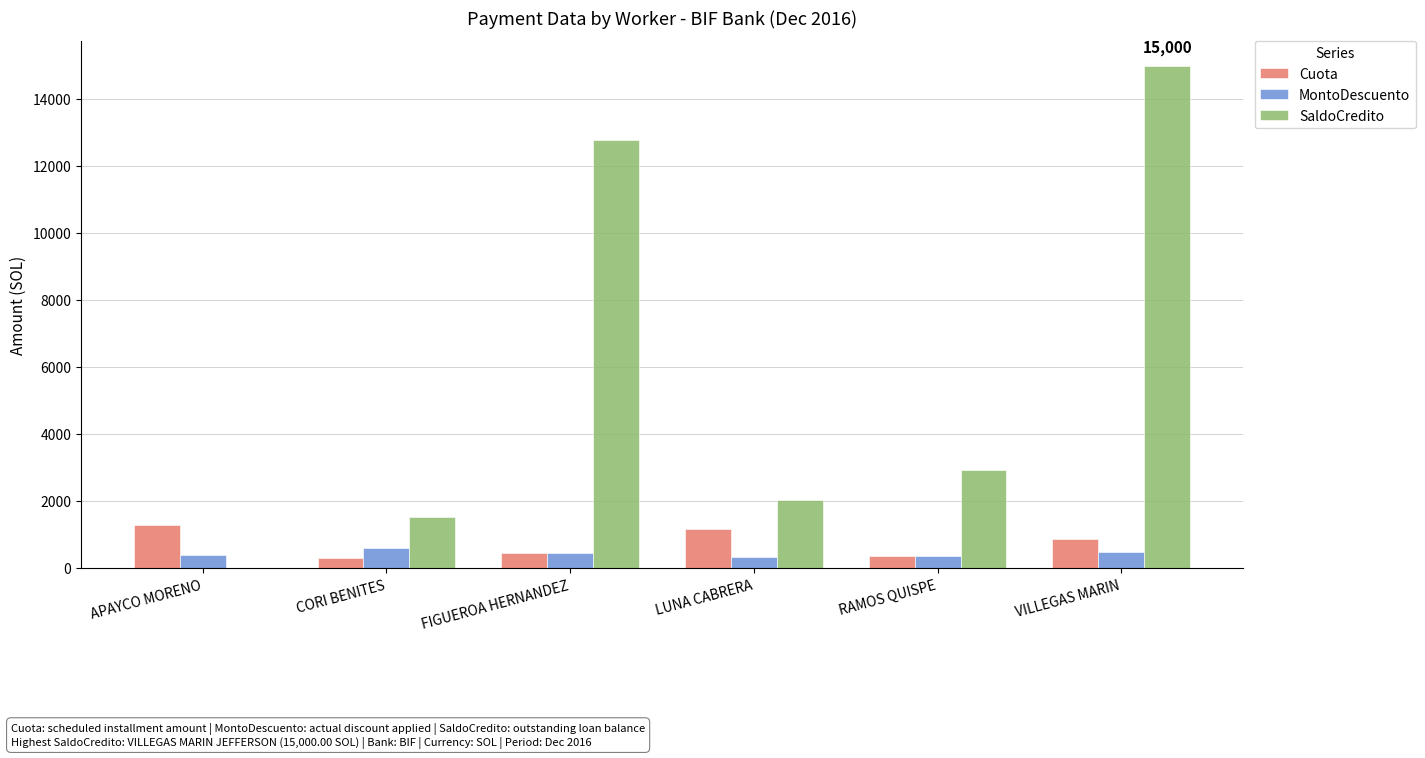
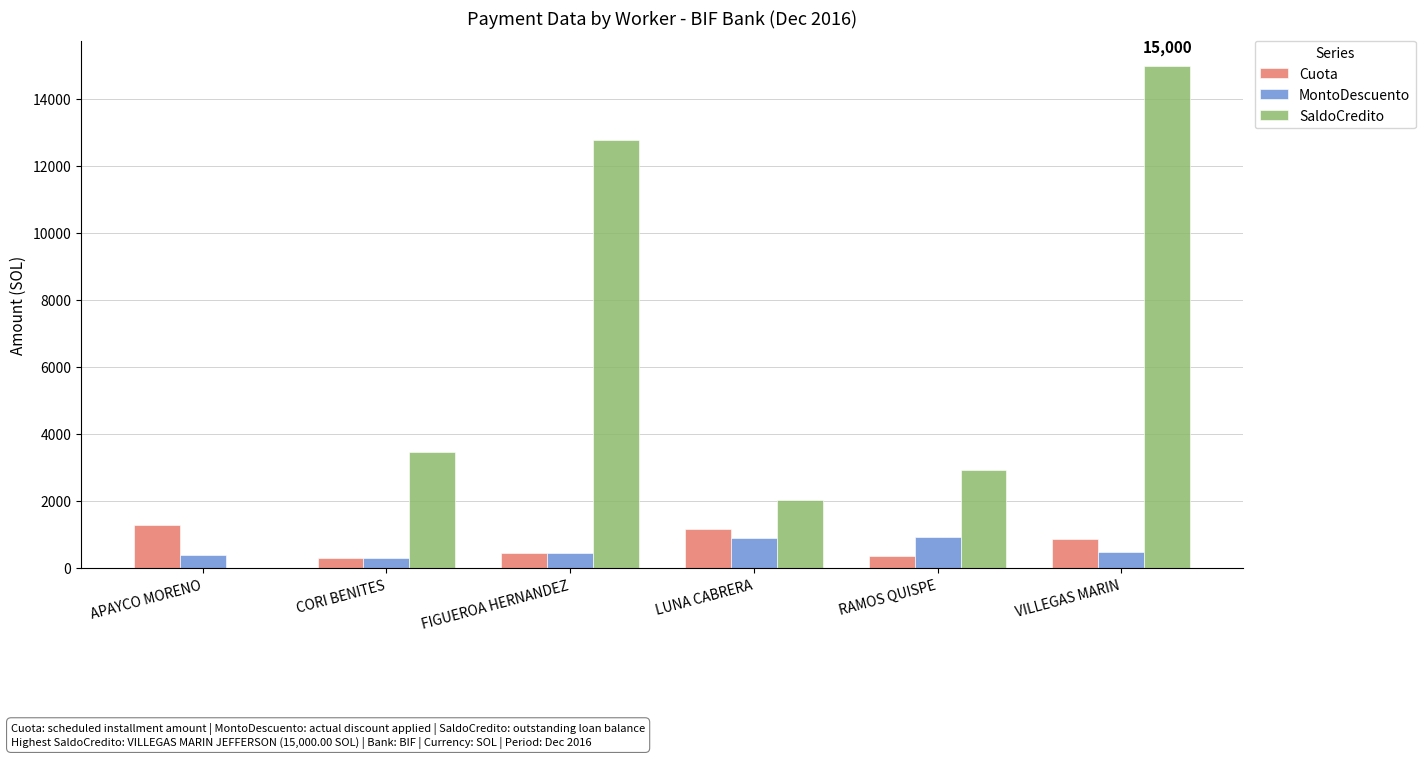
MontoDescuento, CORI BENITES: 600 -> 300
SaldoCredito, CORI BENITES: 1500 -> 3500
MontoDescuento, LUNA CABRERA: 300 -> 900
MontoDescuento, RAMOS QUISPE: 400 -> 900
